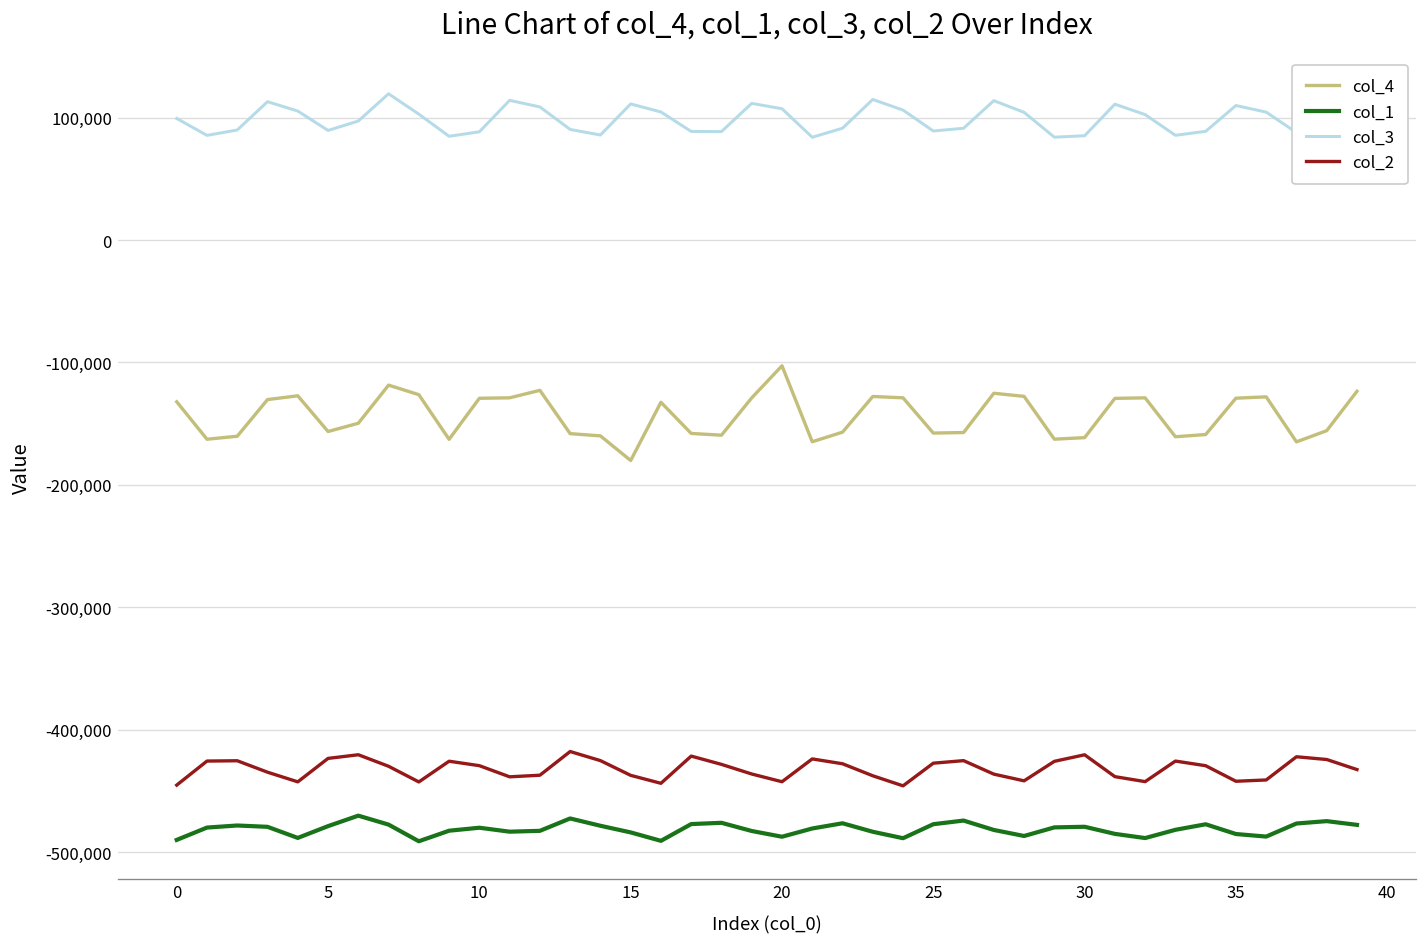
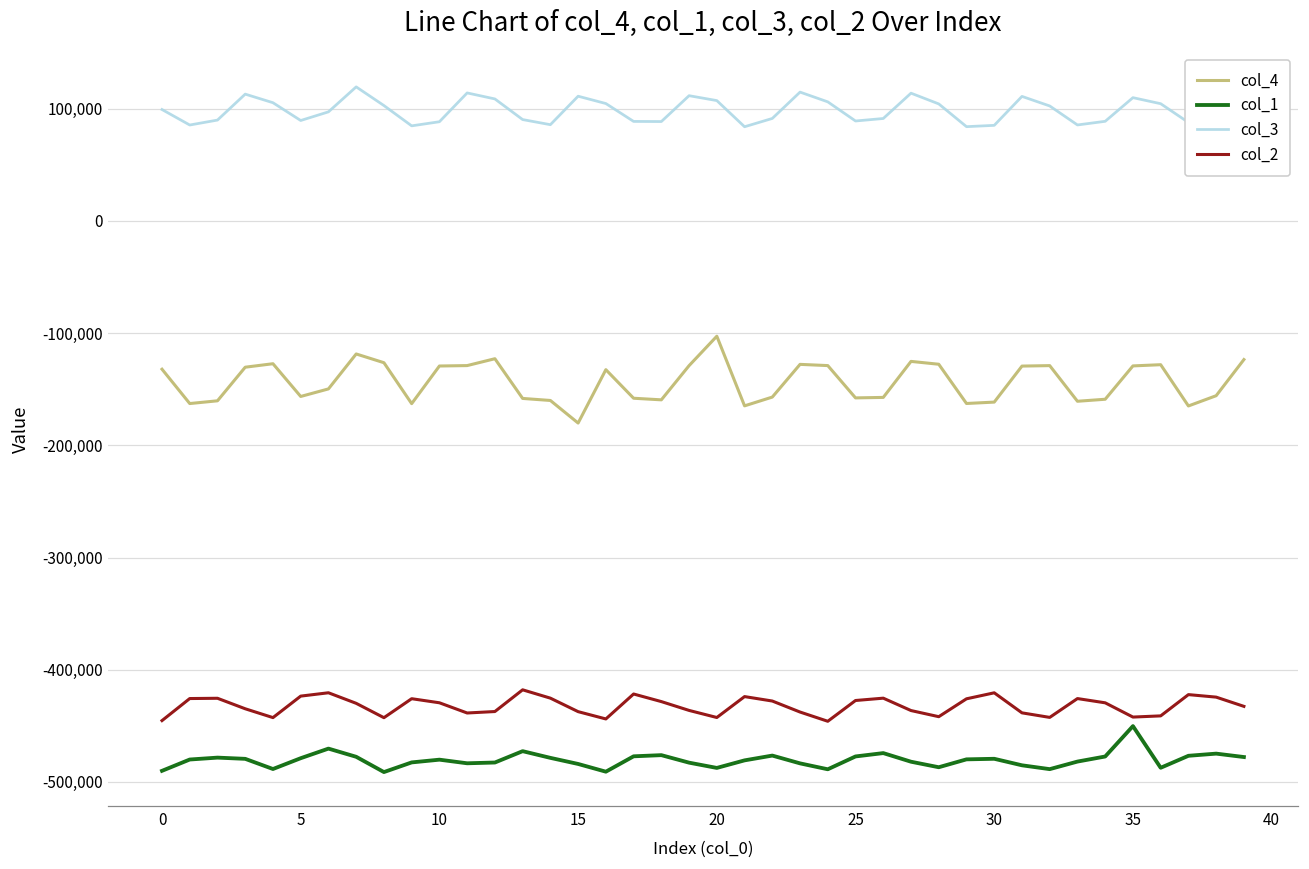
col_1, 35: -485,000 -> -450,000
